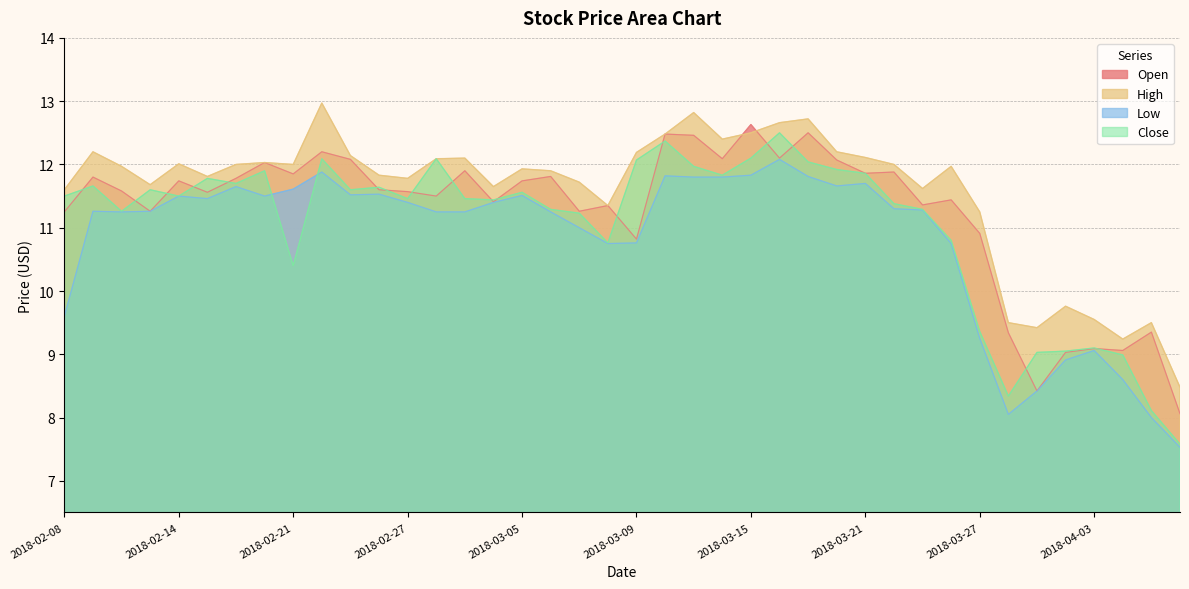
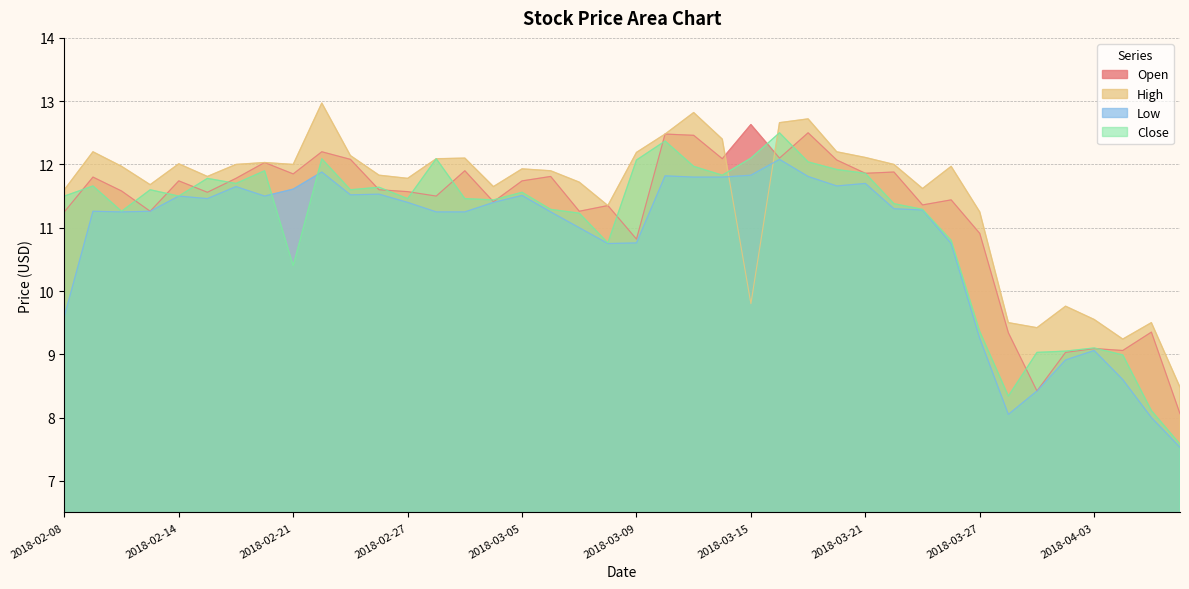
High, 2018-03-15: 12.5 -> 9.8
